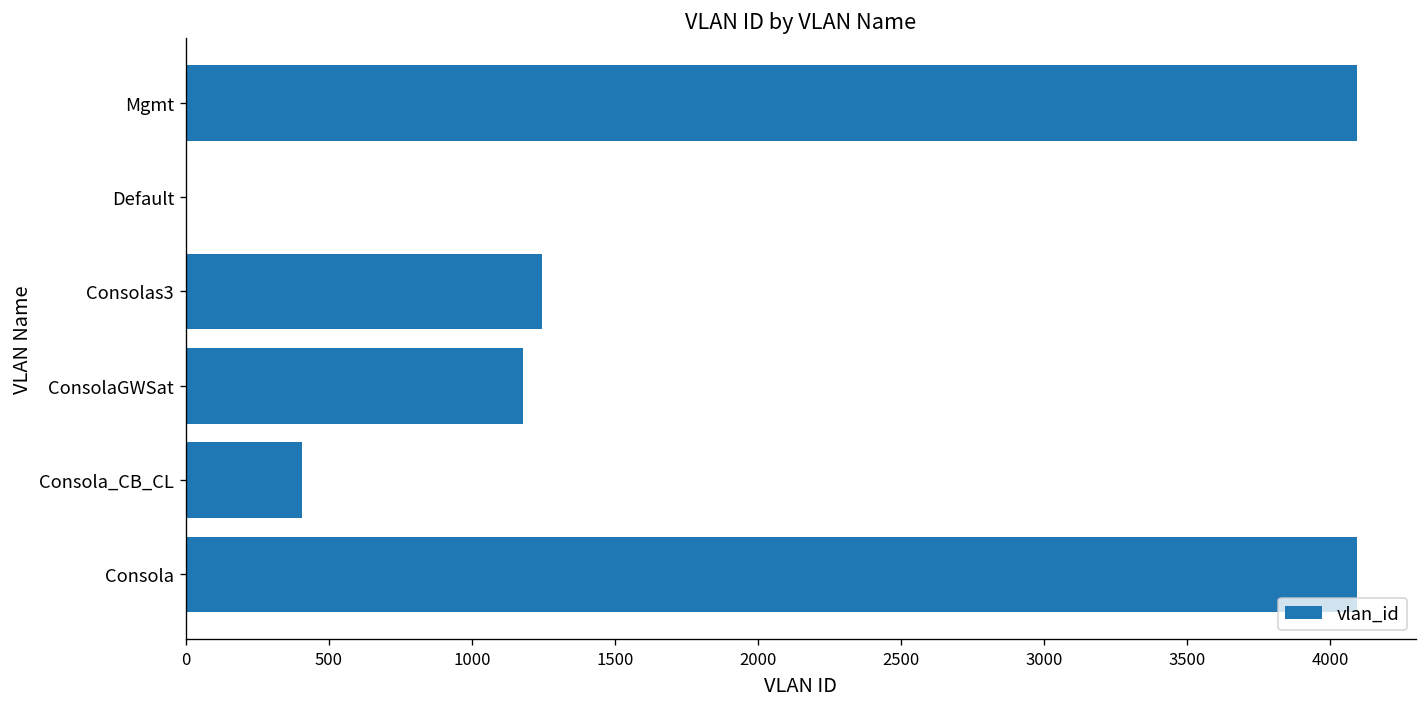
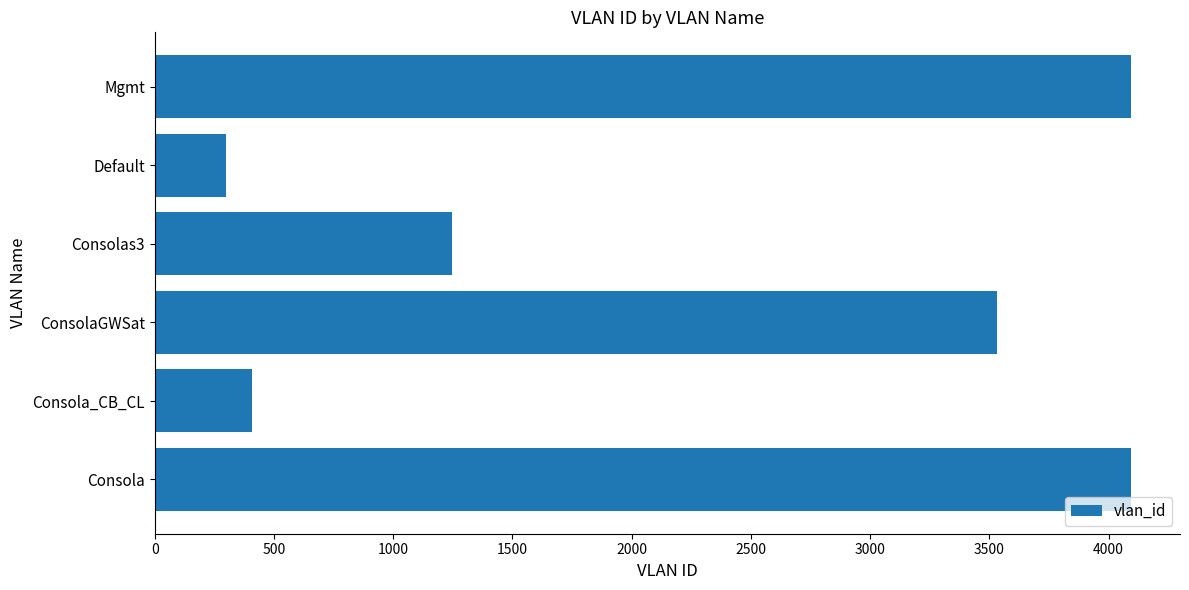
Default: 0 -> 300
ConsolaGWSat: 1180 -> 3530
